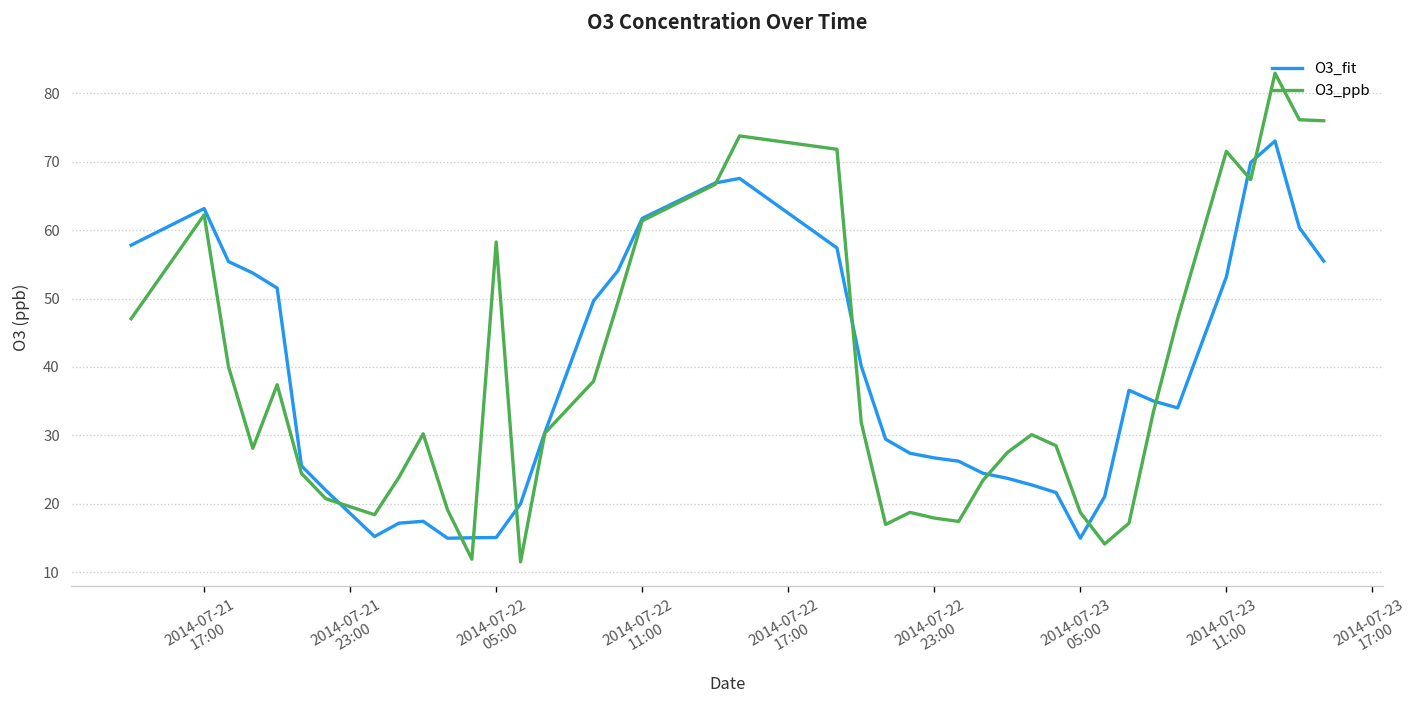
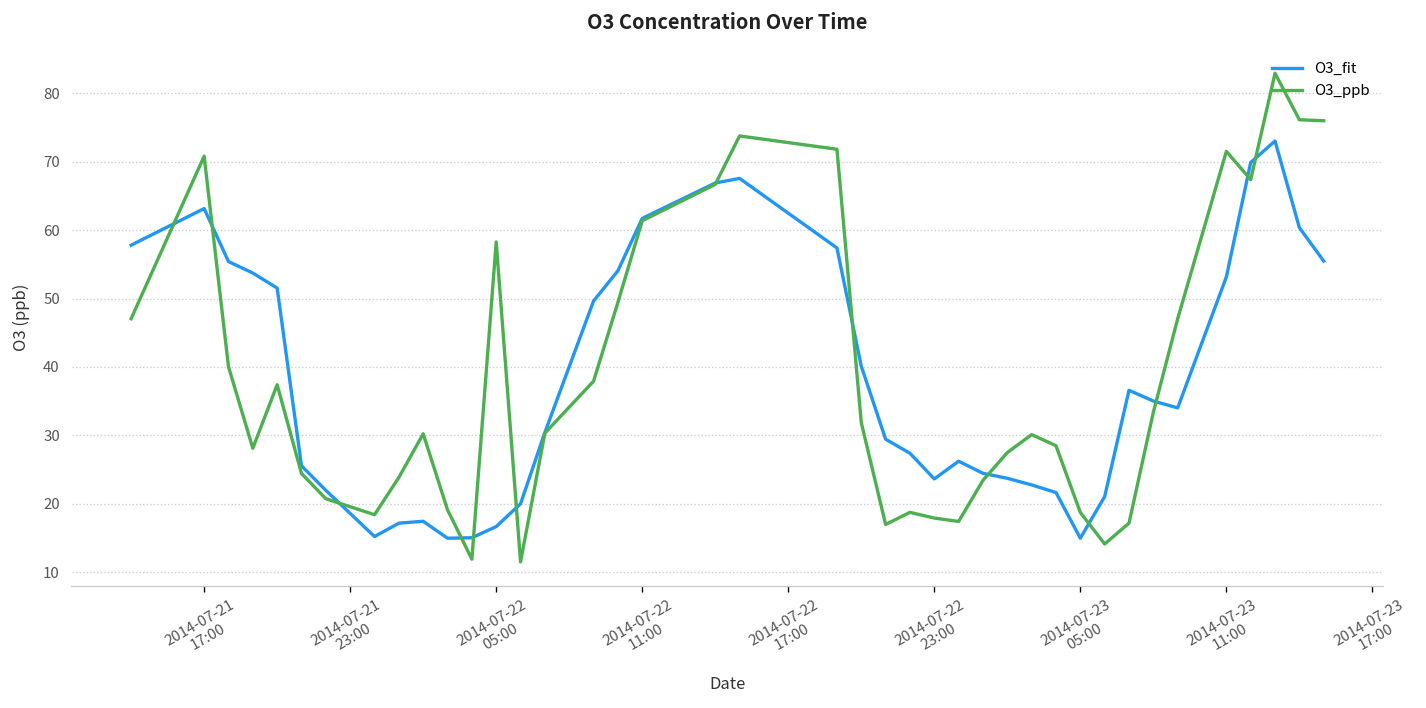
O3_ppb, 2014-07-21 17:00: 62 -> 71
O3_fit, 2014-07-22 05:00: 15 -> 17
O3_fit, 2014-07-22 23:00: 27 -> 24
